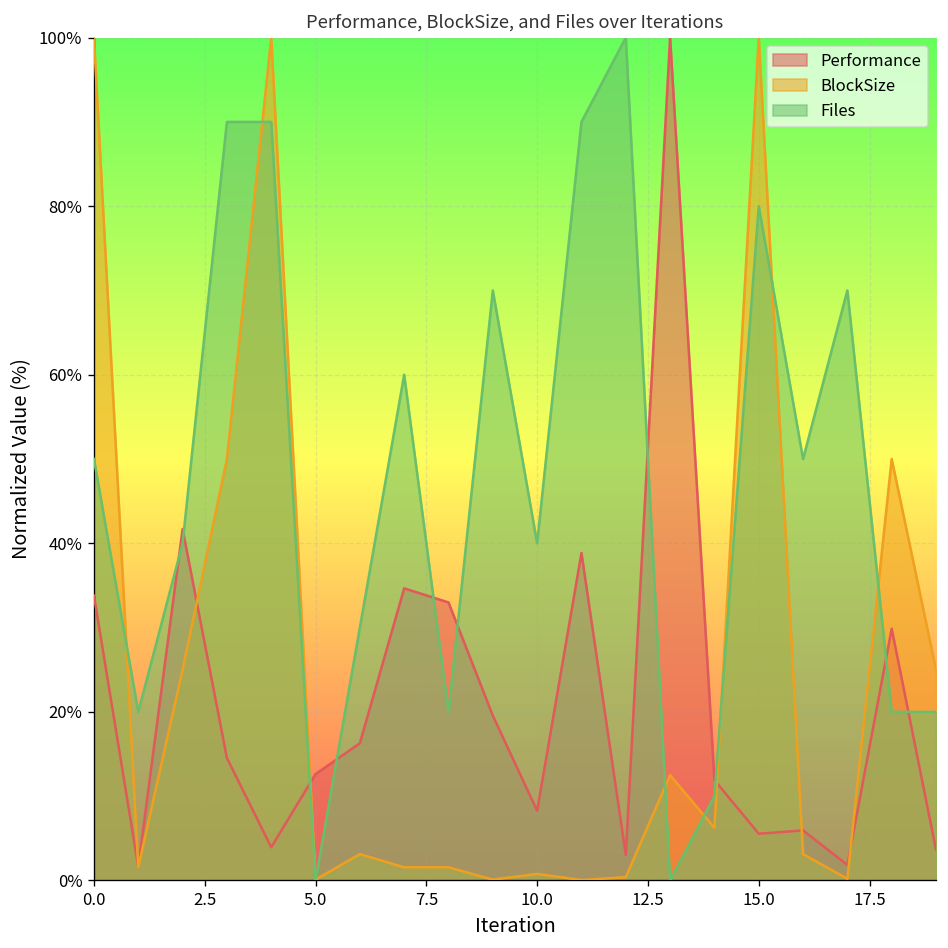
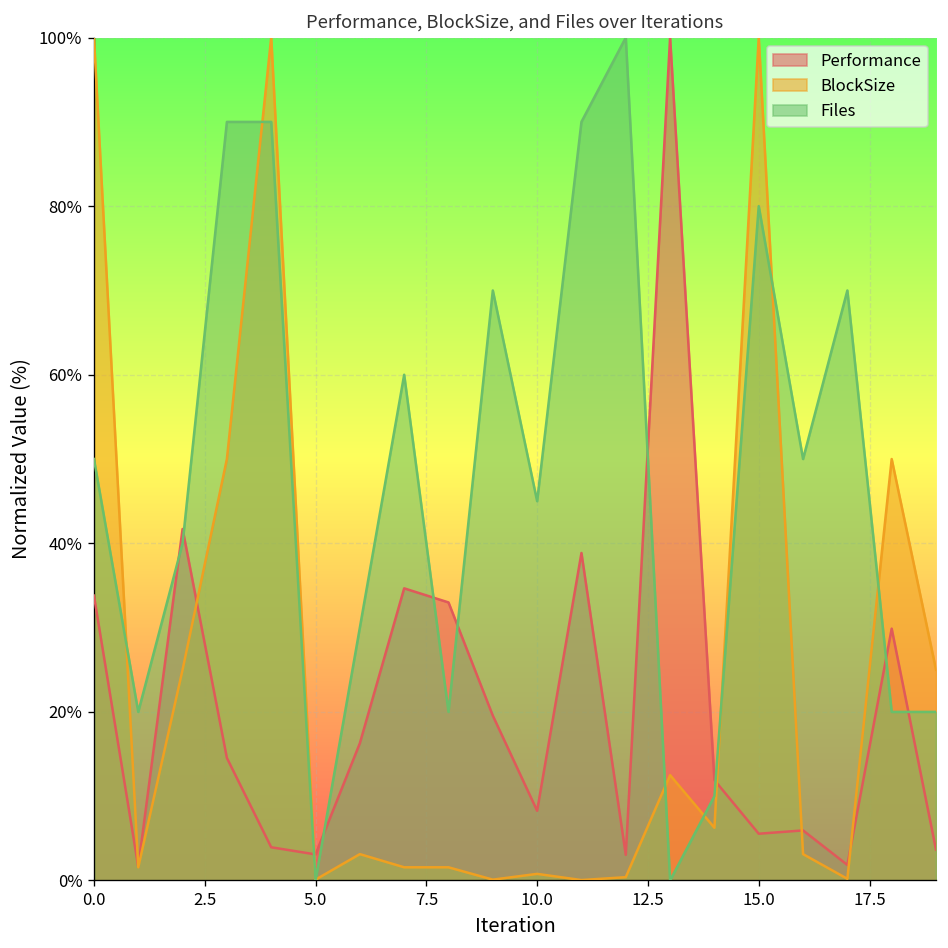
Performance, 5.0: 13% -> 3%
Files, 10.0: 40% -> 45%
